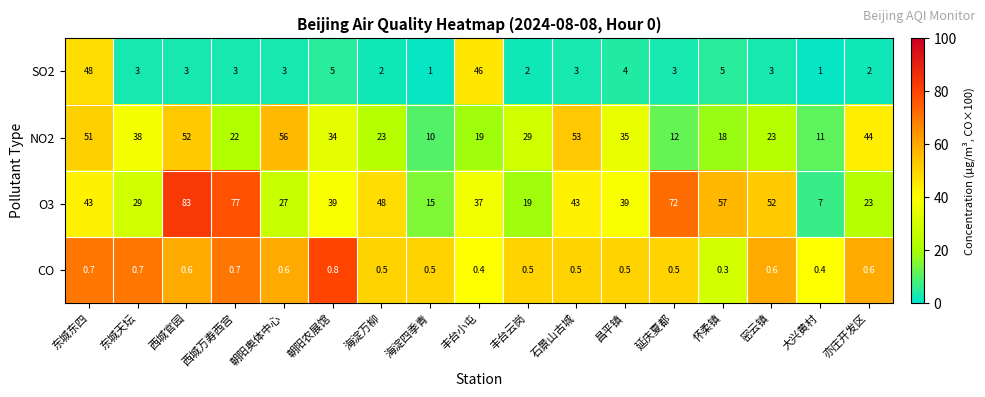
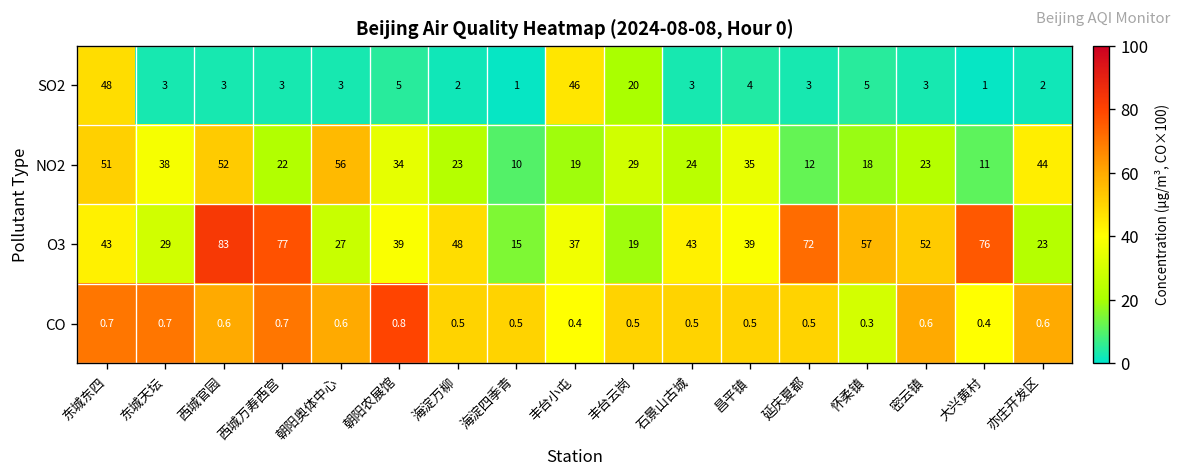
SO2, 丰台云岗: 2 -> 20
NO2, 石景山古城: 53 -> 24
O3, 大兴黄村: 7 -> 76
